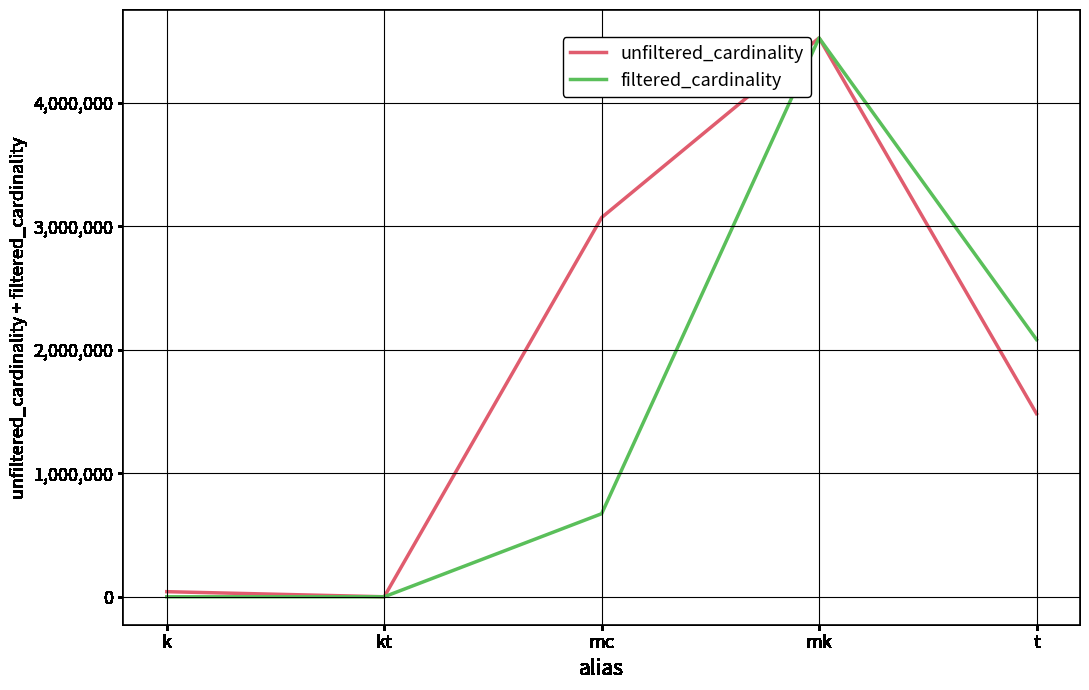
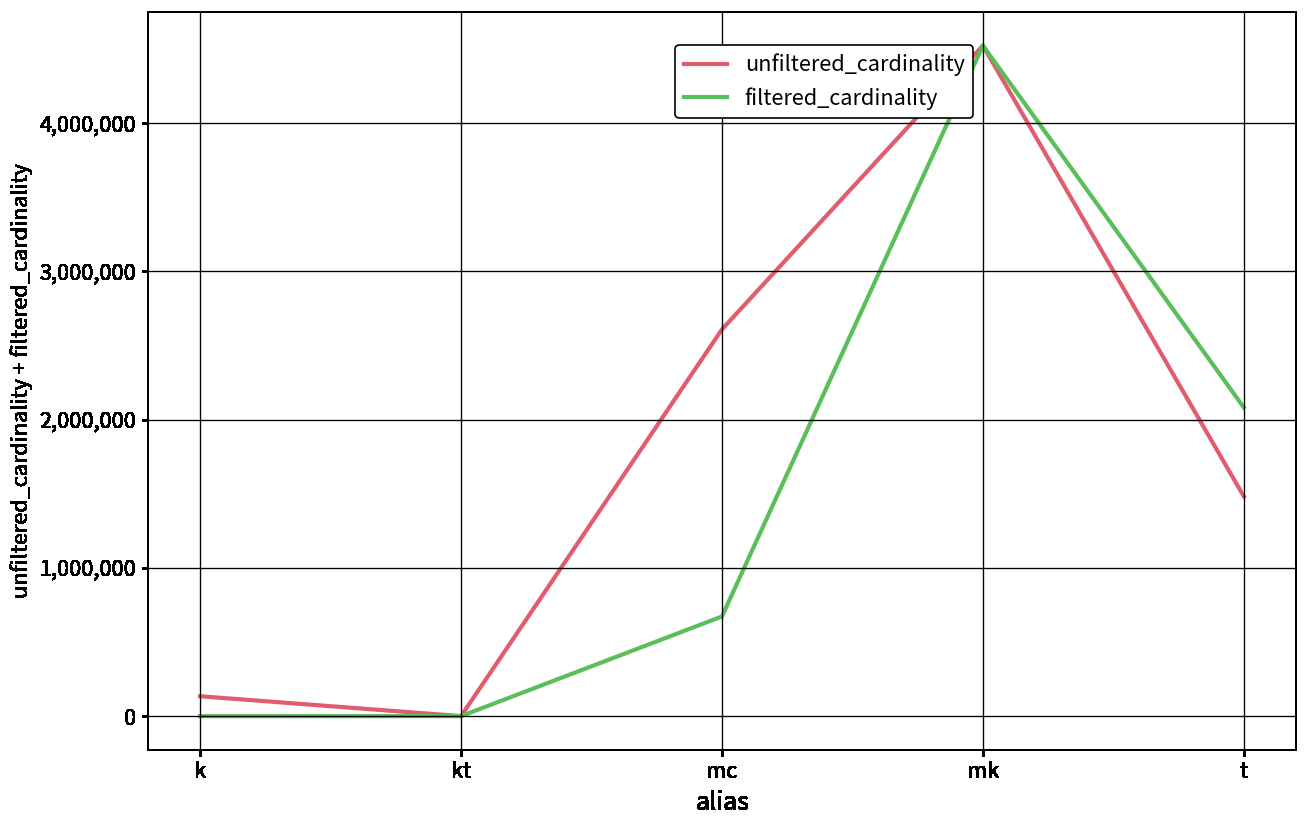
unfiltered_cardinality, k: 40,000 -> 130,000
unfiltered_cardinality, mc: 3,070,000 -> 2,610,000
